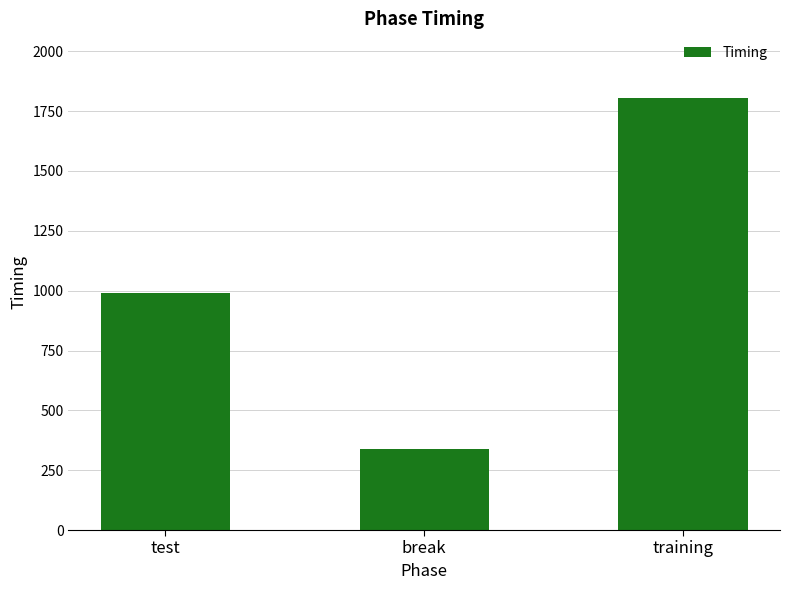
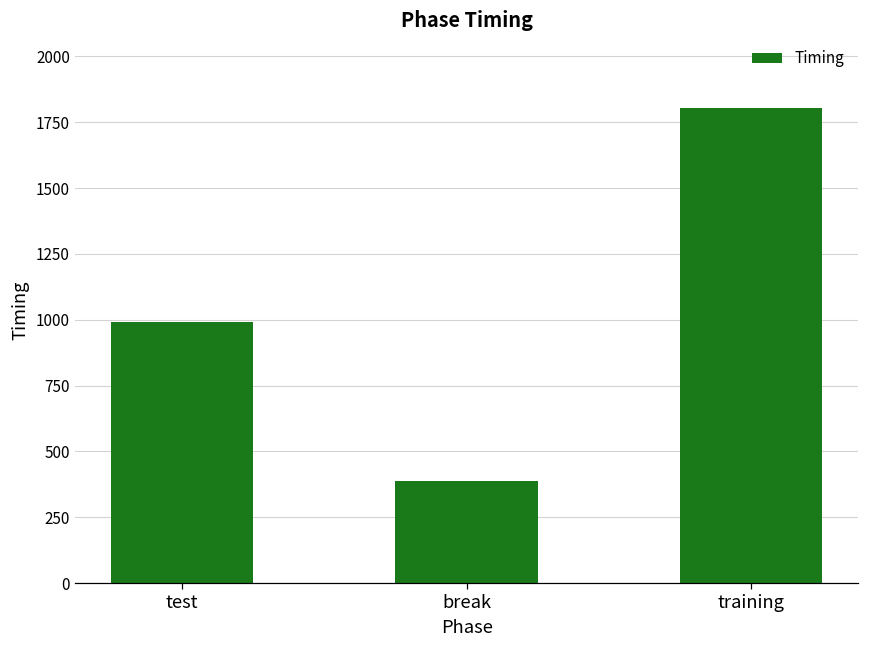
break: 340 -> 390
